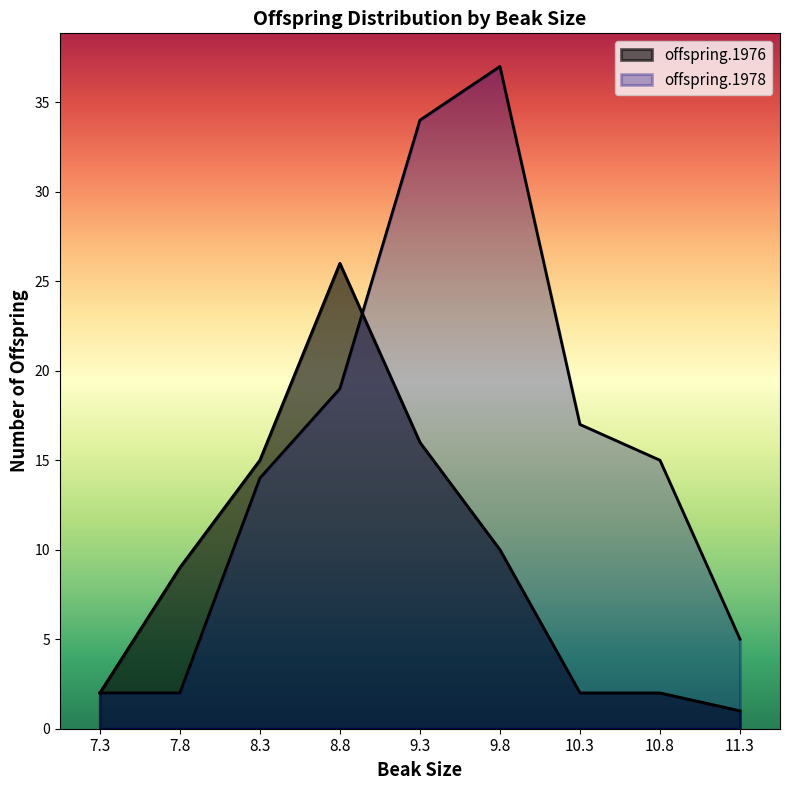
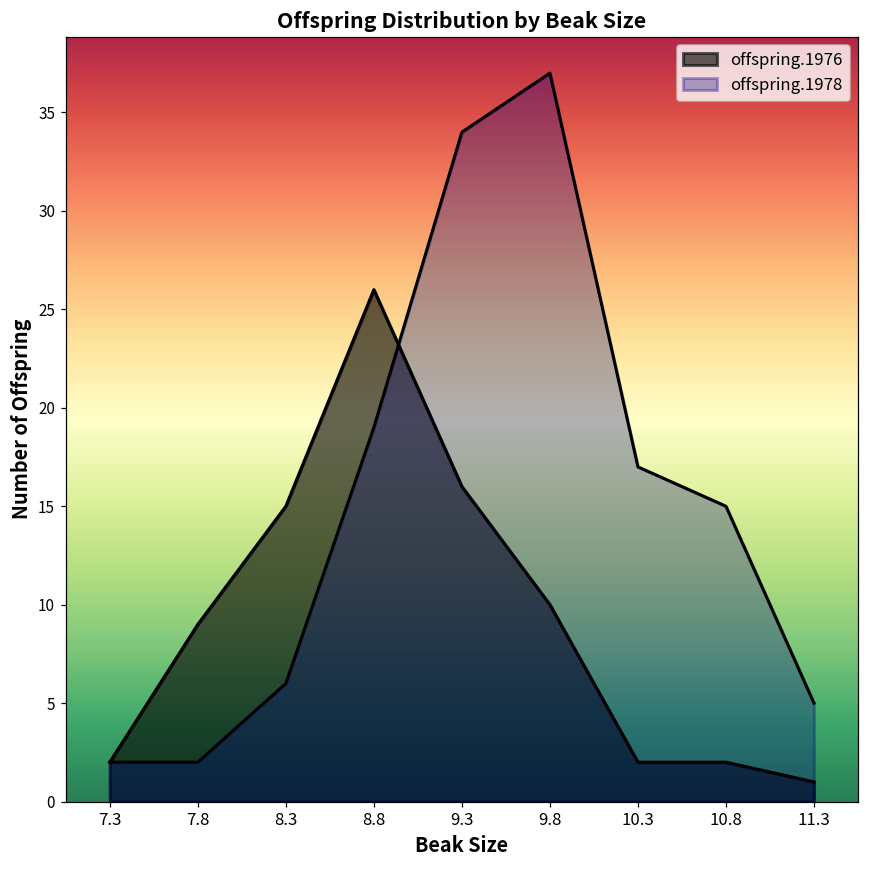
offspring.1978, 8.3: 14 -> 6
